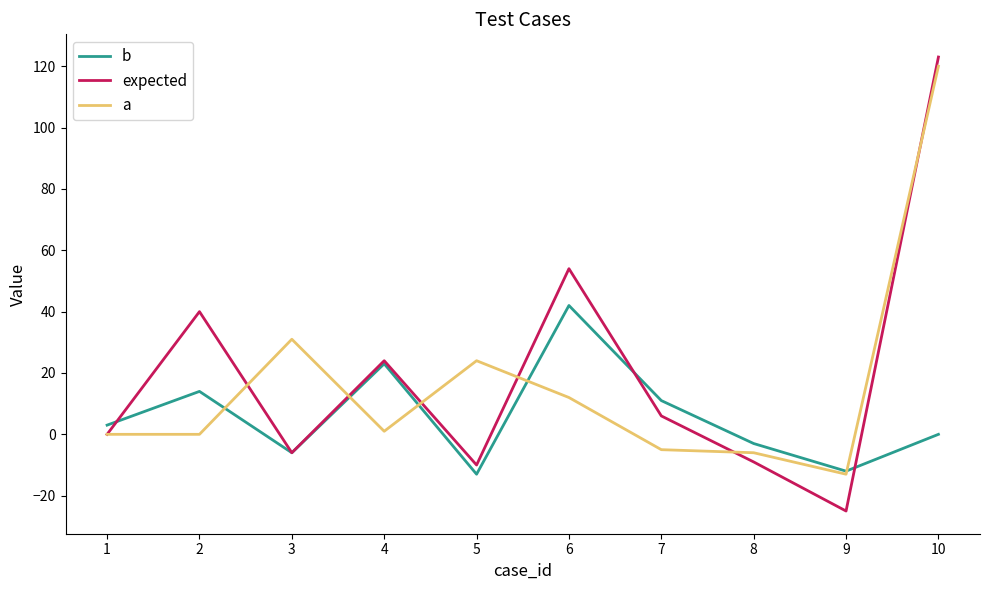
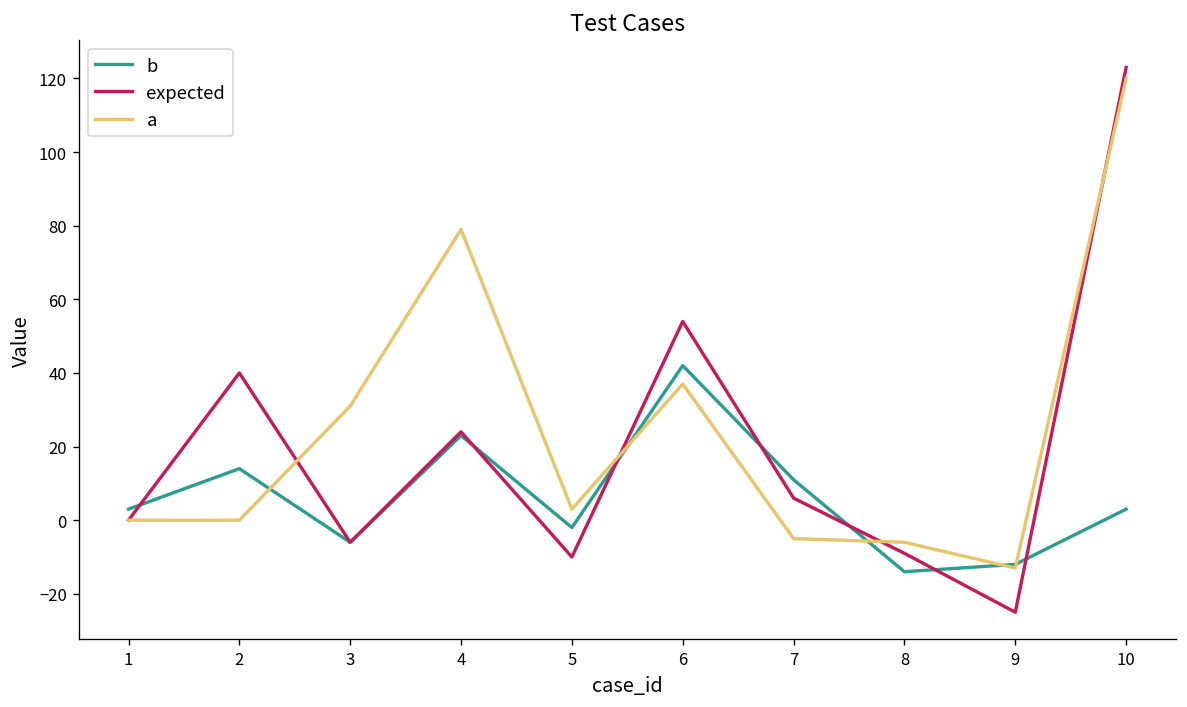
a, 4: 1 -> 79
b, 5: -13 -> -2
a, 5: 24 -> 3
a, 6: 12 -> 37
b, 8: -3 -> -14
b, 10: 0 -> 3
